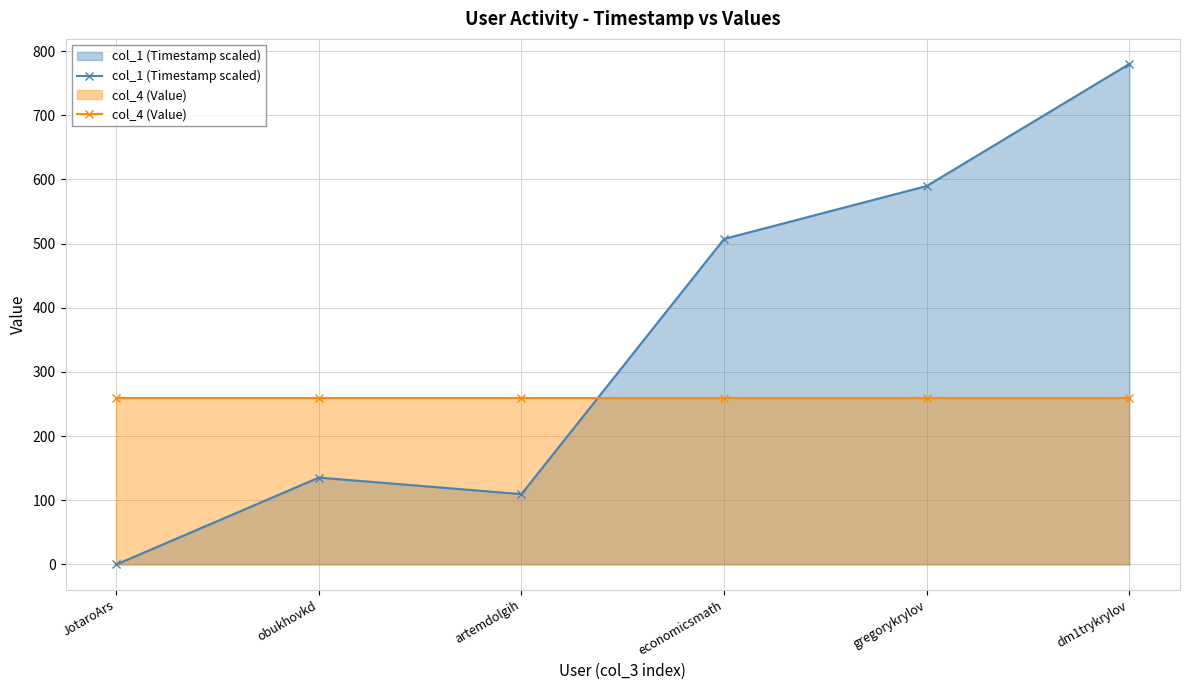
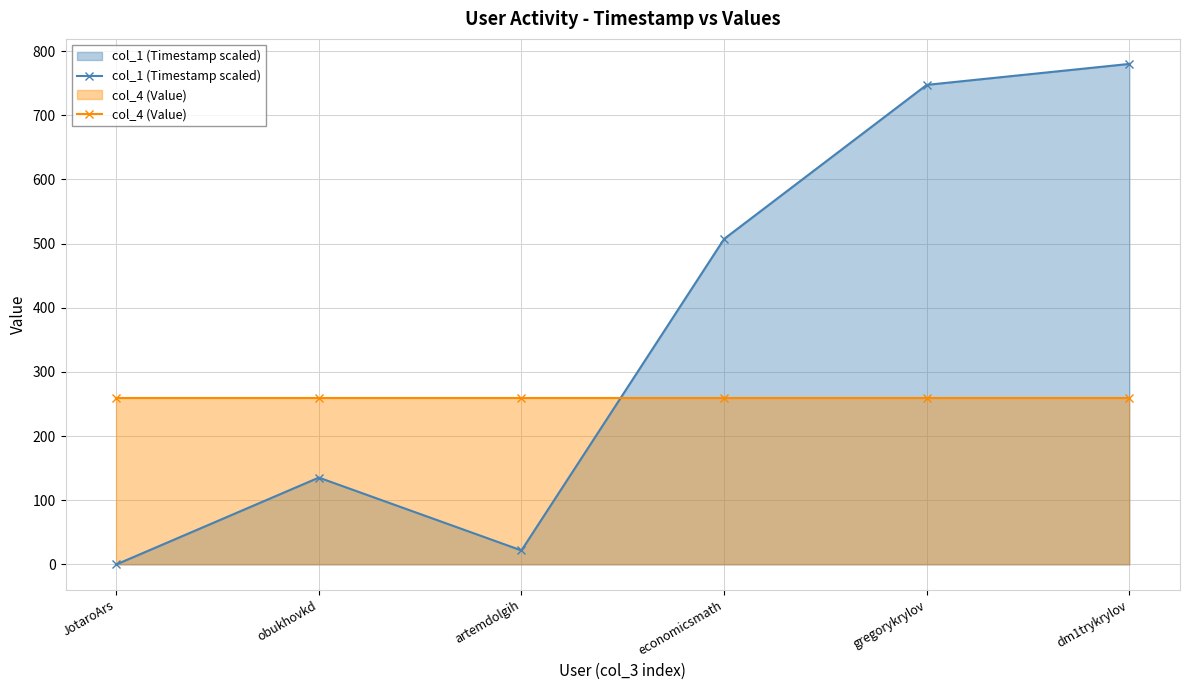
col_1 (Timestamp scaled), artemdolgih: 110 -> 20
col_1 (Timestamp scaled), gregorykrylov: 590 -> 750
